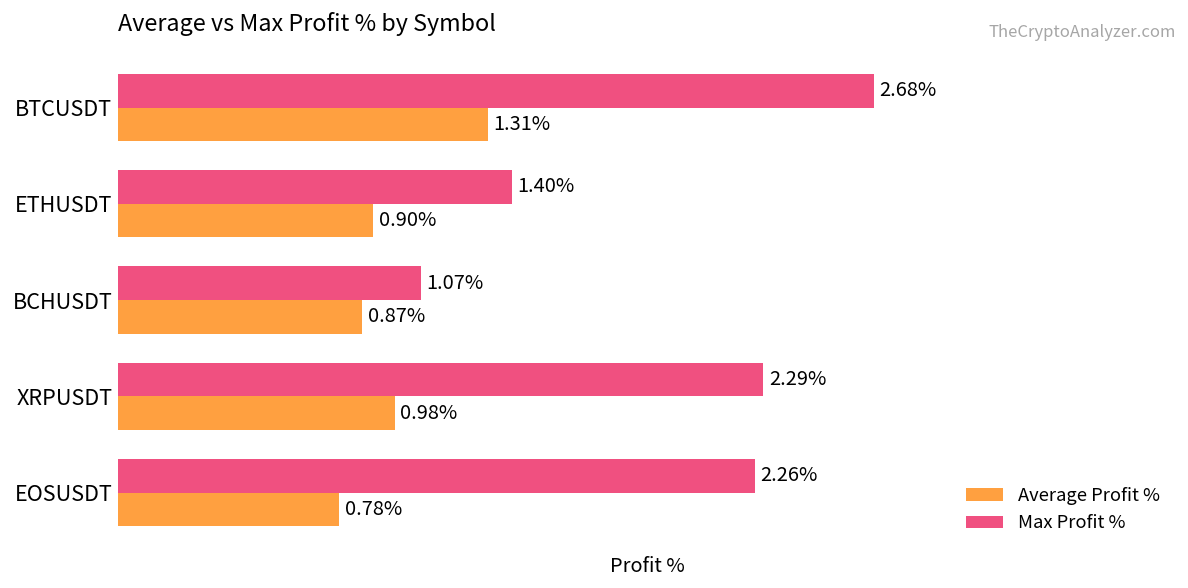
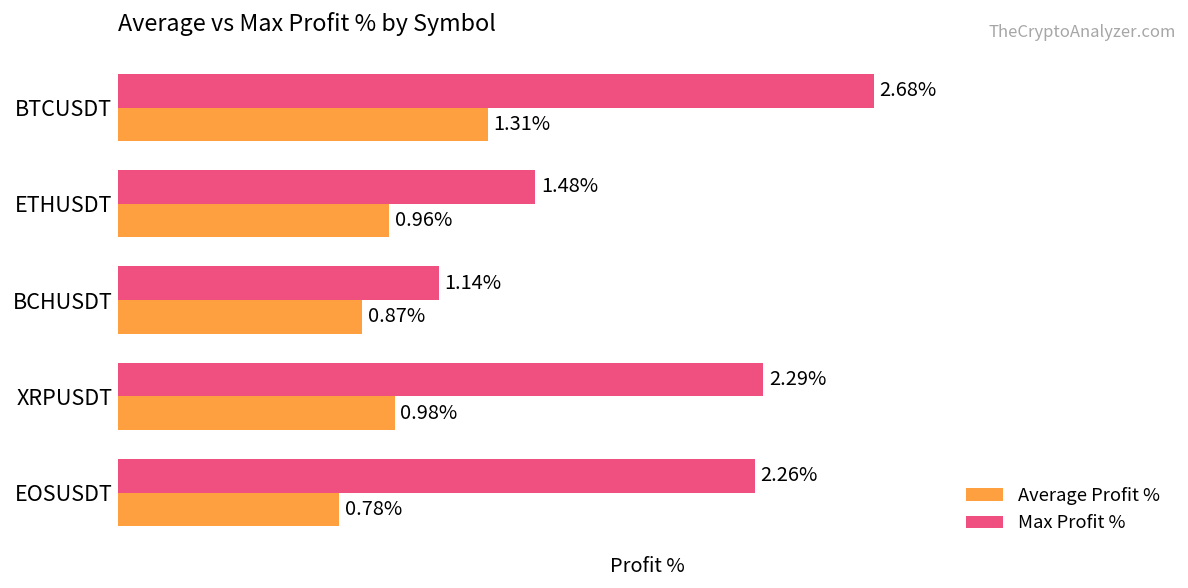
Max Profit %, ETHUSDT: 1.40% -> 1.48%
Average Profit %, ETHUSDT: 0.90% -> 0.96%
Max Profit %, BCHUSDT: 1.07% -> 1.14%
